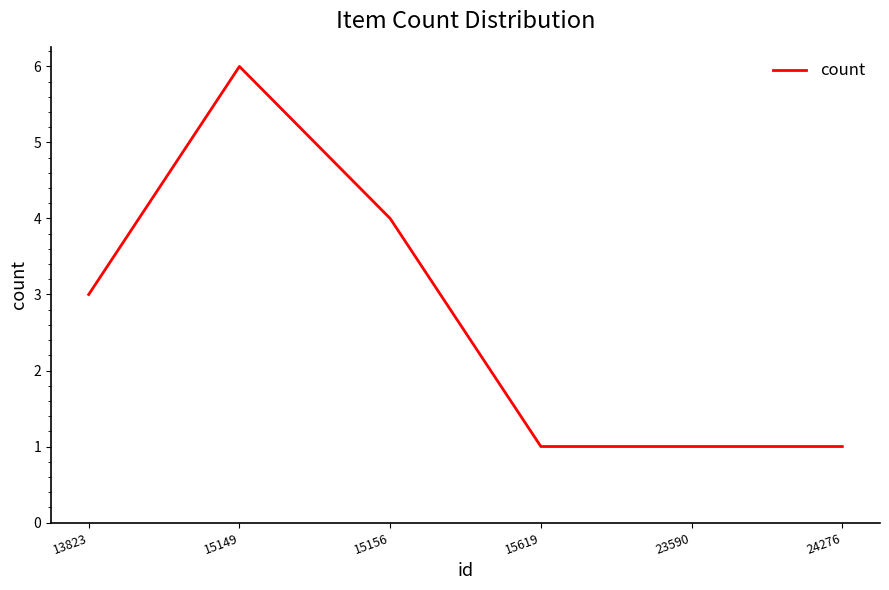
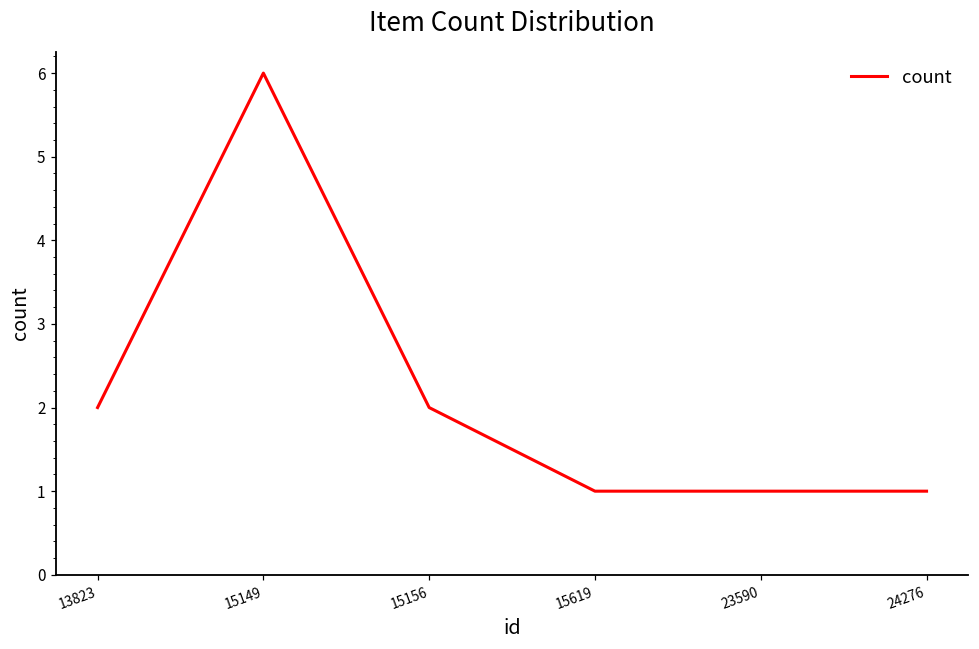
13823: 3 -> 2
15156: 4 -> 2
